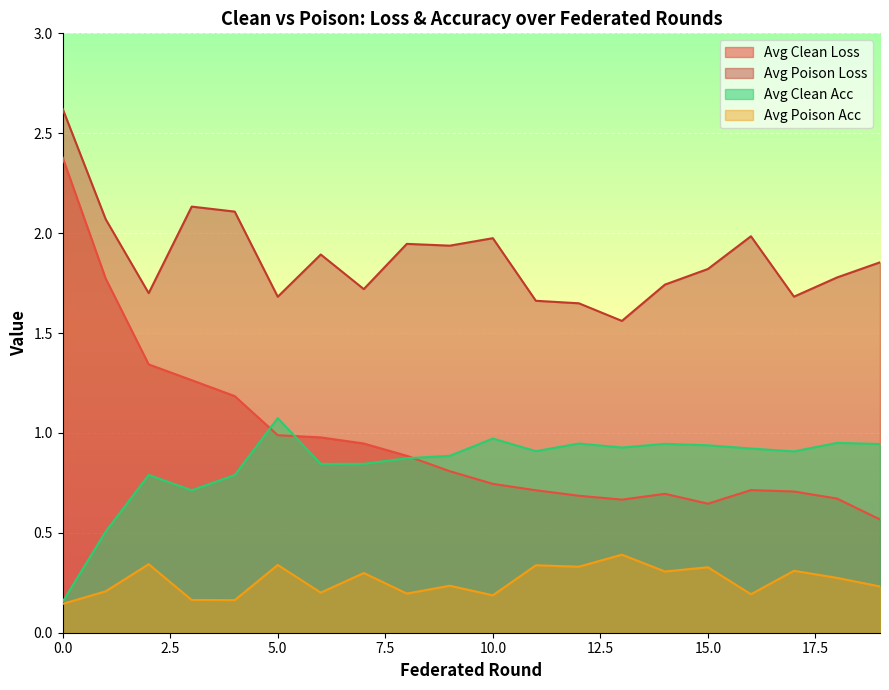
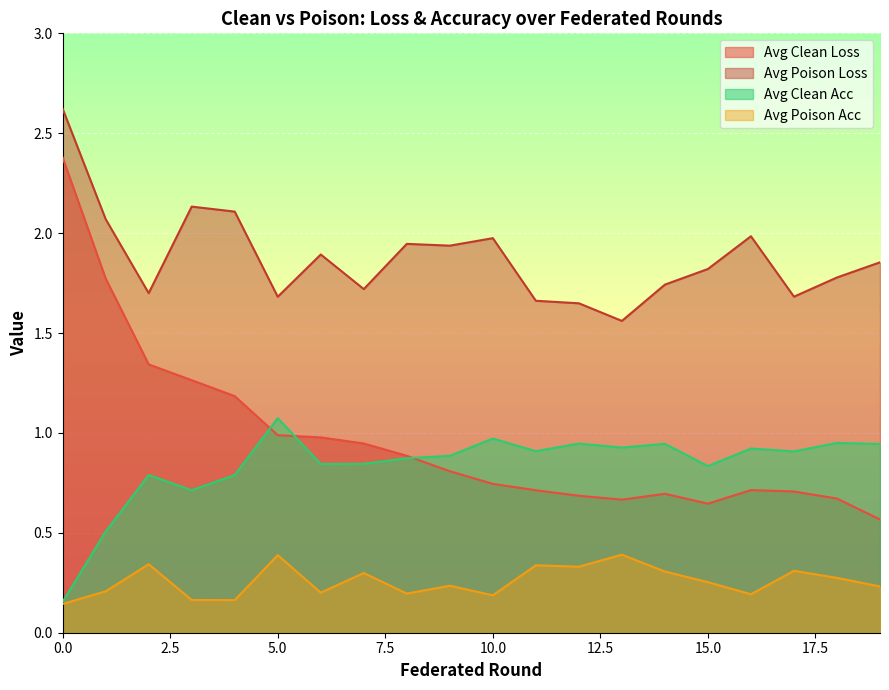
Avg Poison Acc, 5.0: 0.34 -> 0.39
Avg Clean Acc, 15.0: 0.94 -> 0.83
Avg Poison Acc, 15.0: 0.33 -> 0.25
